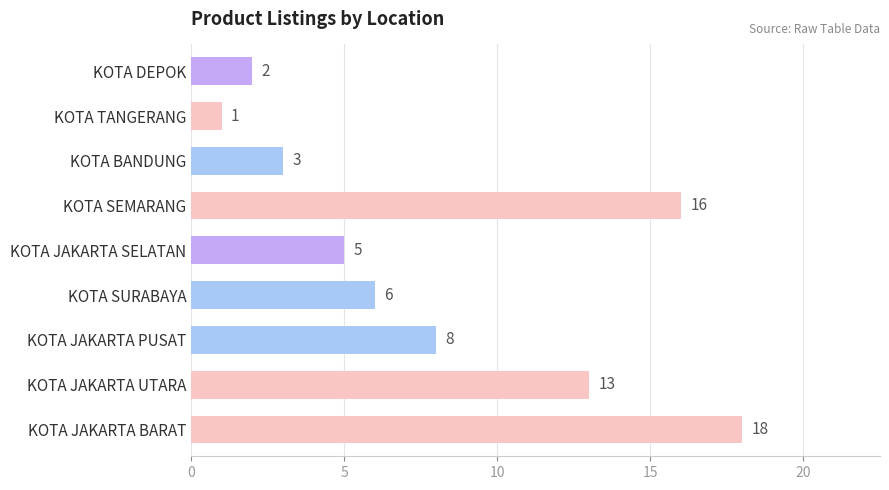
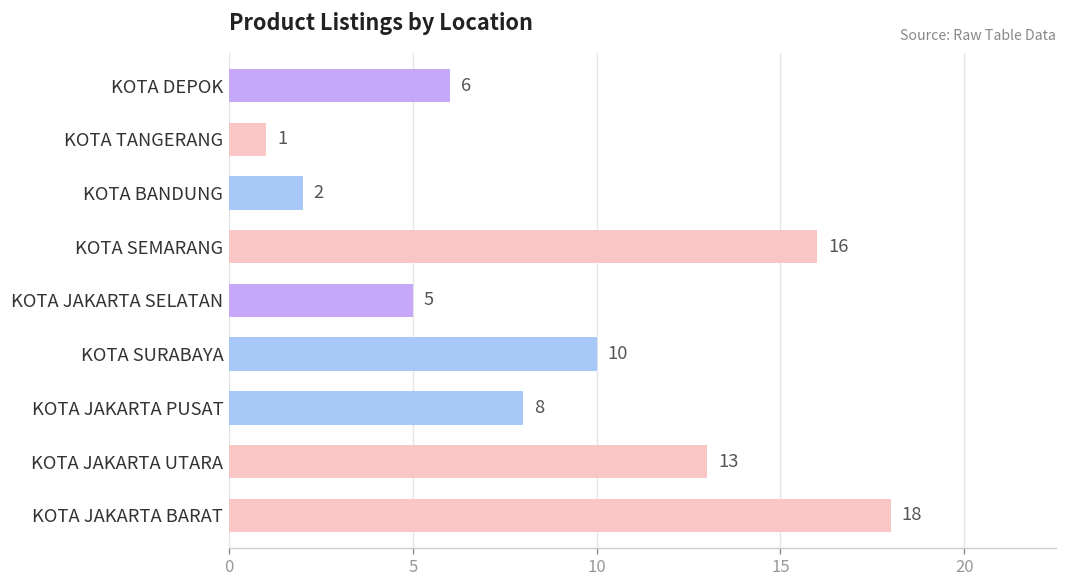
KOTA DEPOK: 2 -> 6
KOTA BANDUNG: 3 -> 2
KOTA SURABAYA: 6 -> 10
